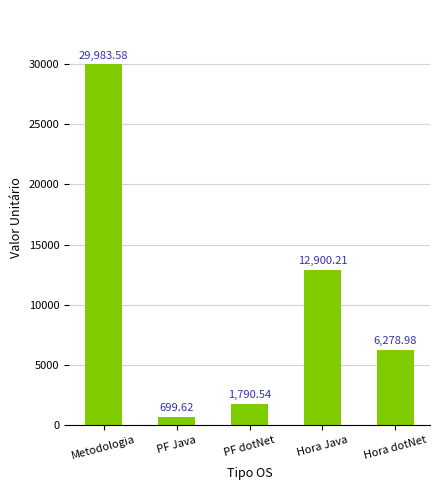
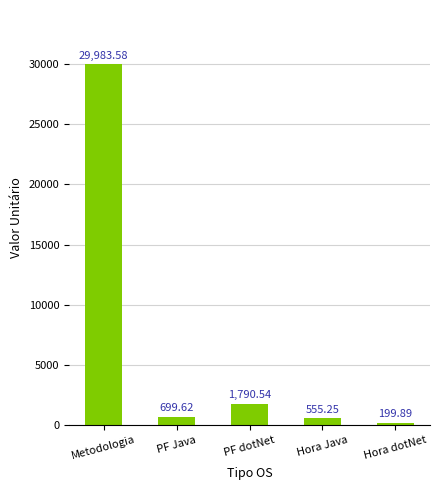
Hora Java: 12,900.21 -> 555.25
Hora dotNet: 6,278.98 -> 199.89
